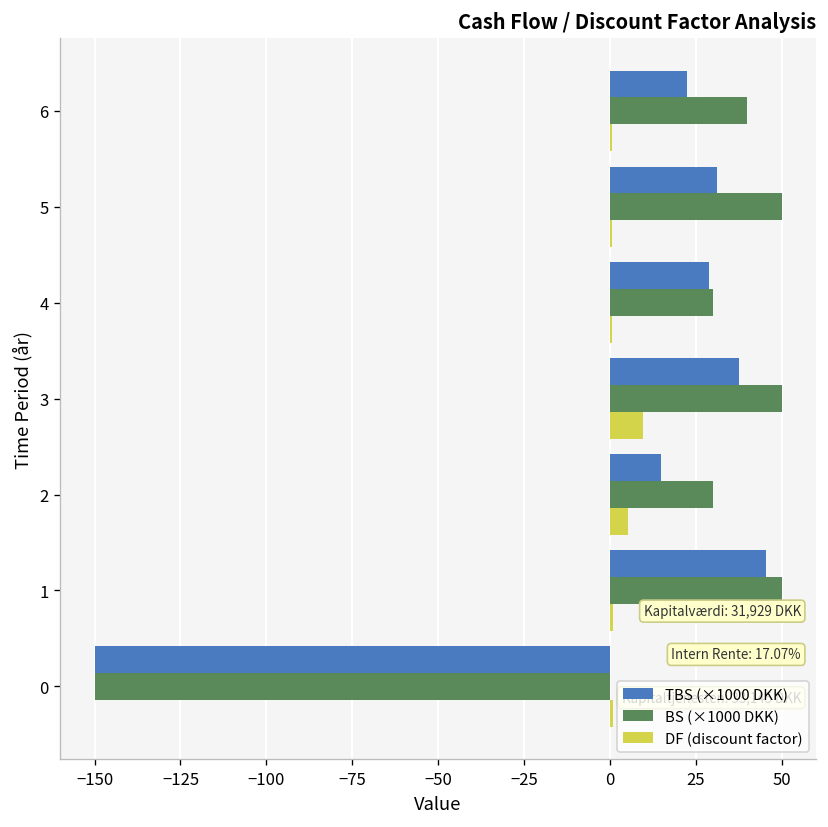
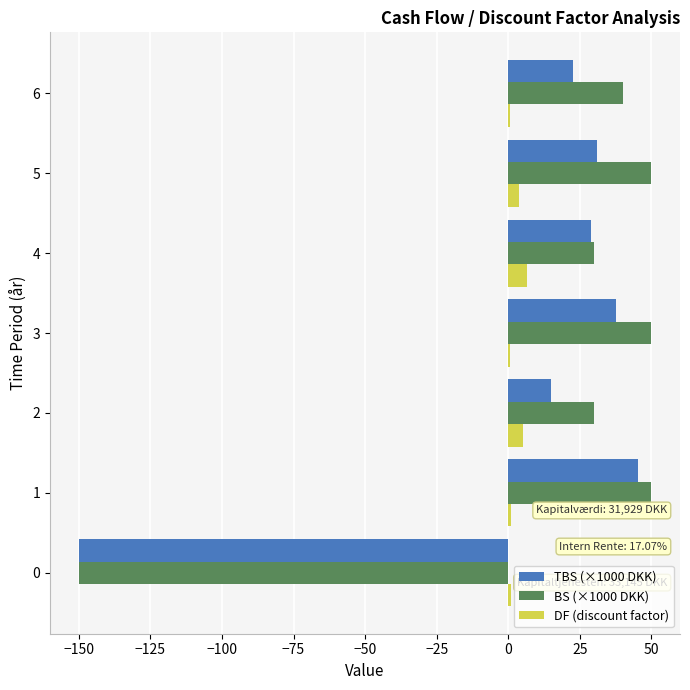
DF (discount factor), 5: 1 -> 4
DF (discount factor), 4: 1 -> 7
DF (discount factor), 3: 10 -> 1
